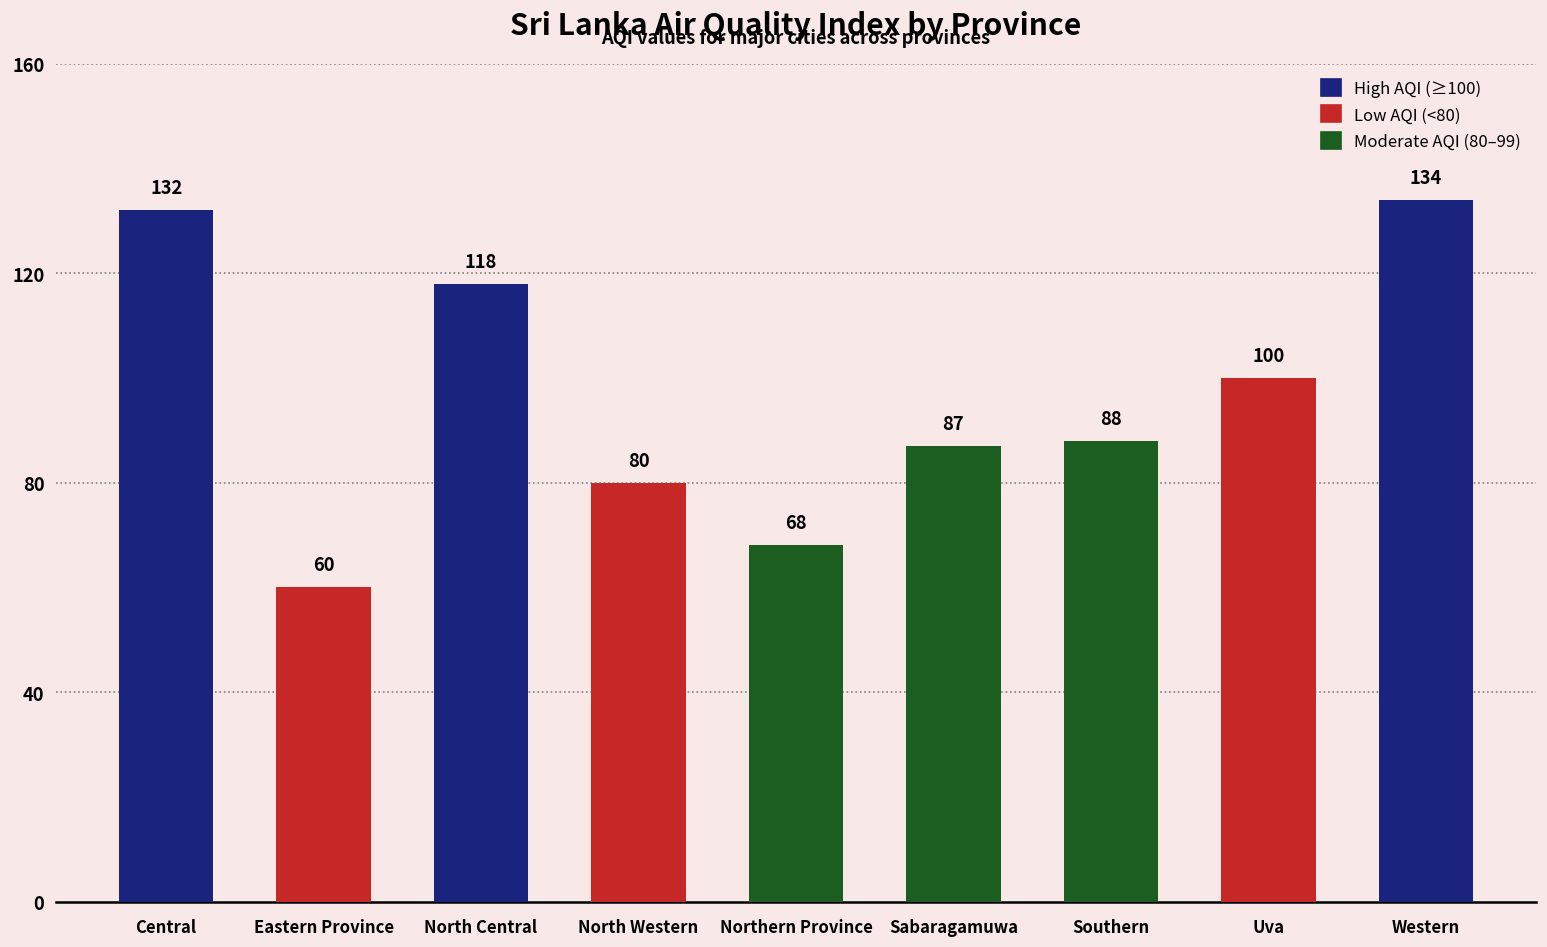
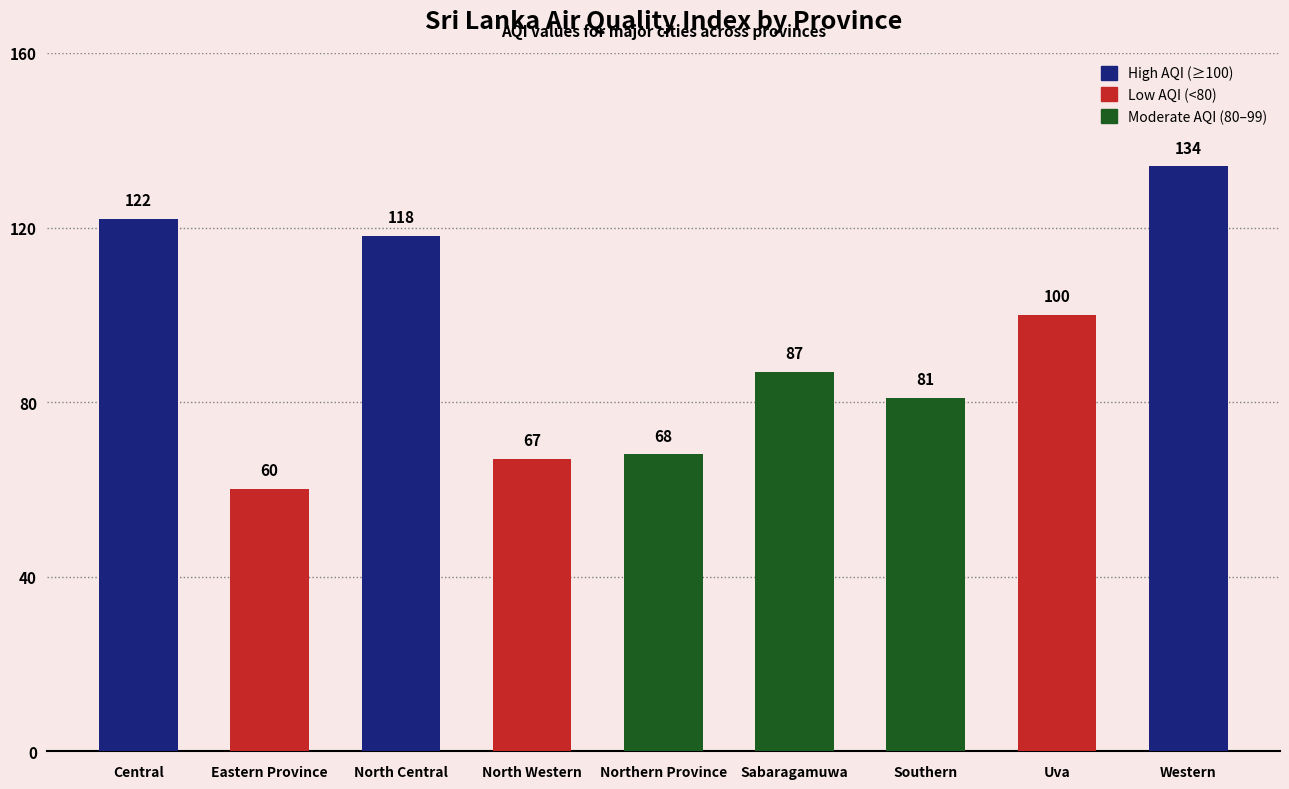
Central: 132 -> 122
North Western: 80 -> 67
Southern: 88 -> 81
